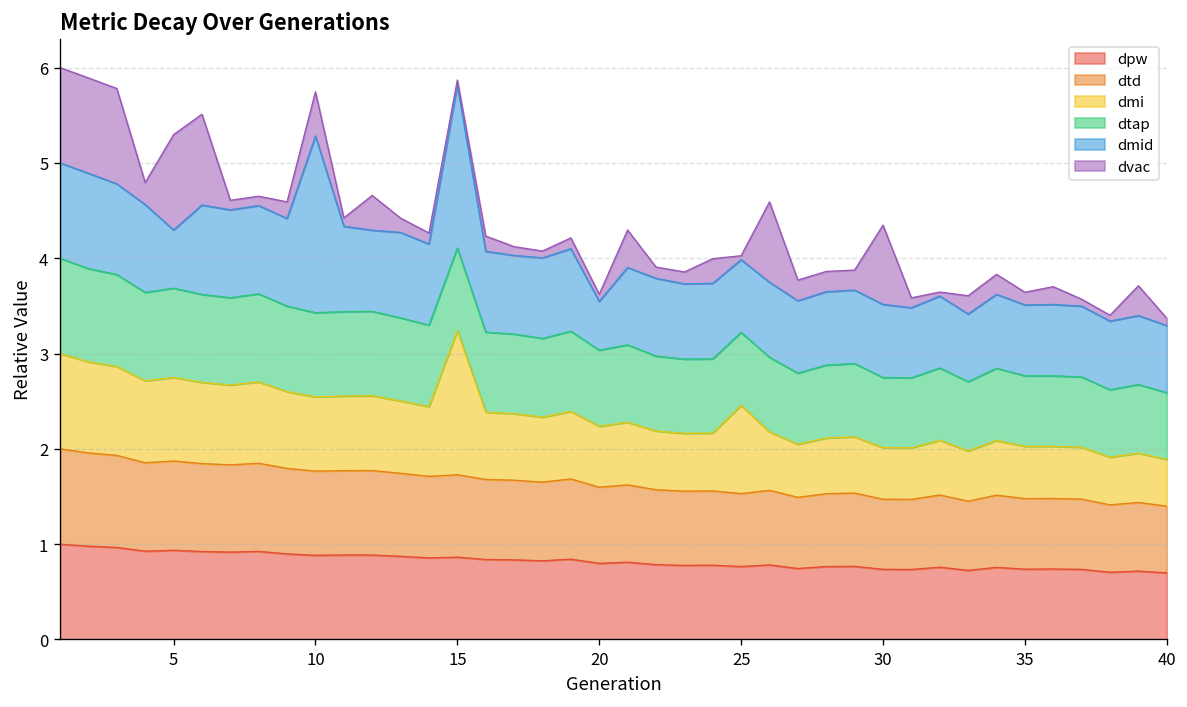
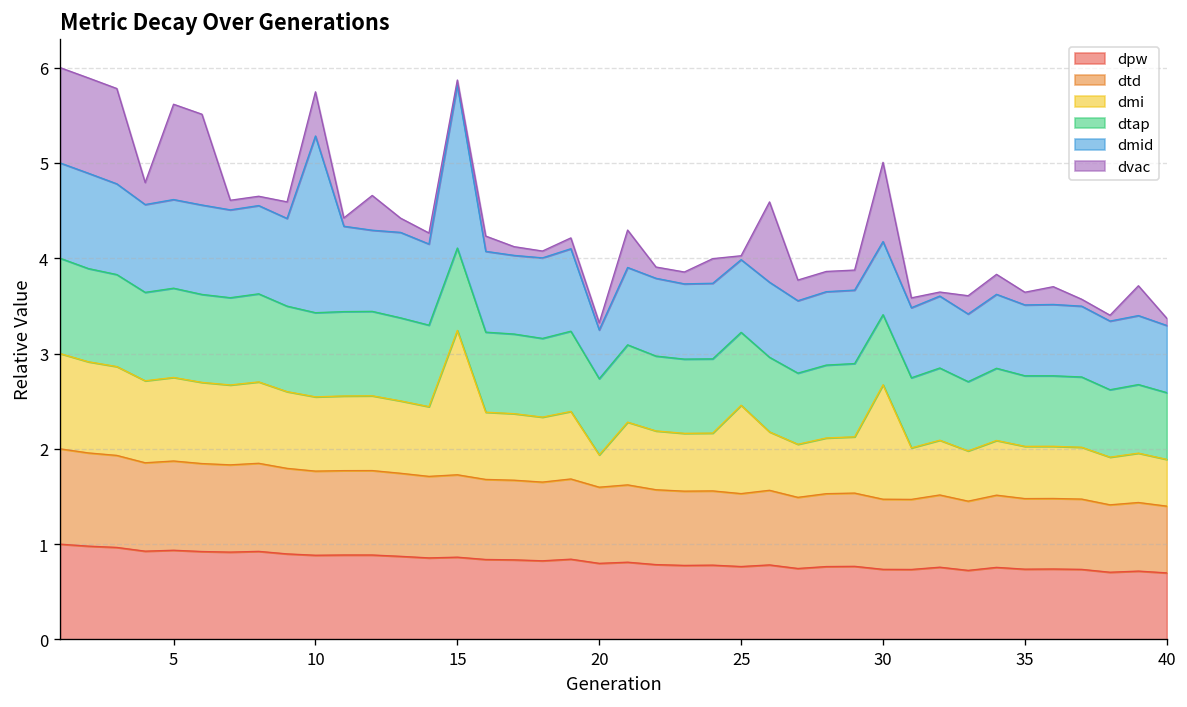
dmid, 5: 0.6 -> 0.9
dmi, 20: 0.6 -> 0.3
dmi, 30: 0.5 -> 1.2
